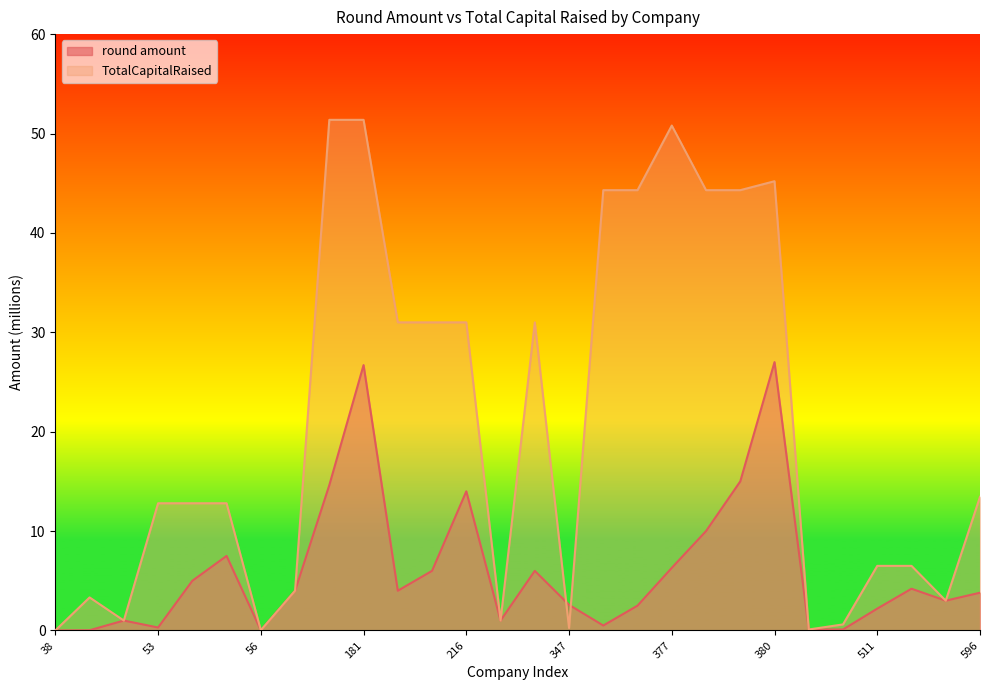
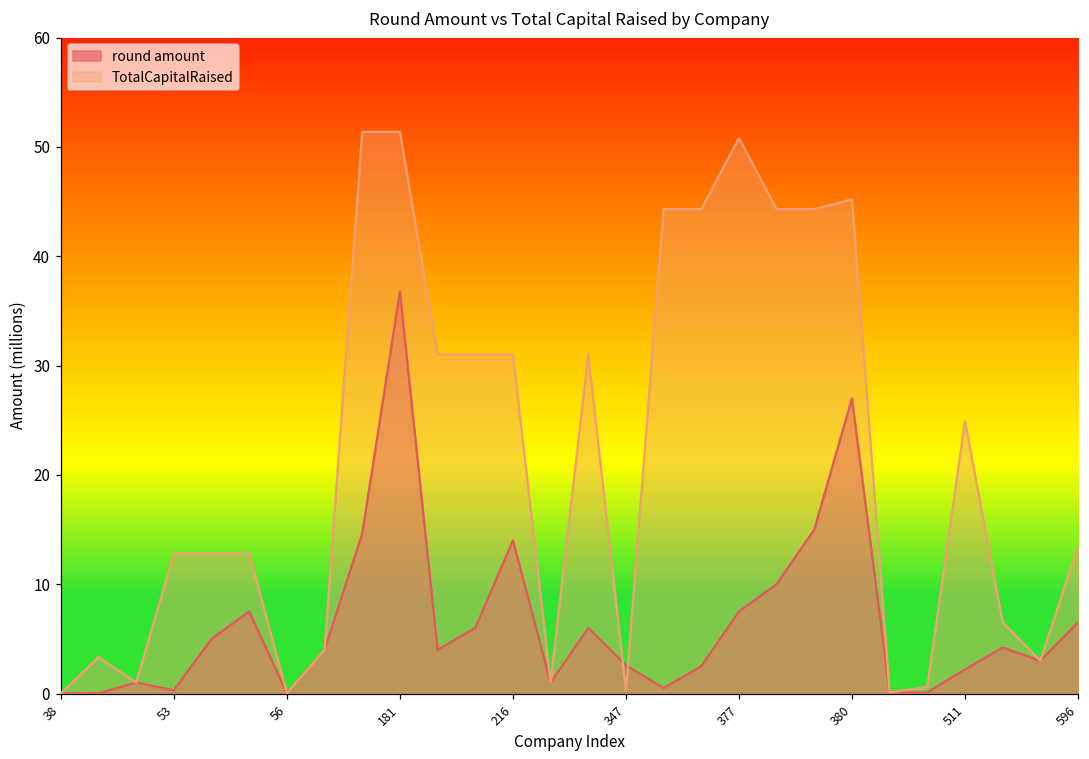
round amount, 181: 27 -> 37
round amount, 377: 6 -> 8
TotalCapitalRaised, 511: 7 -> 25
round amount, 596: 4 -> 7
